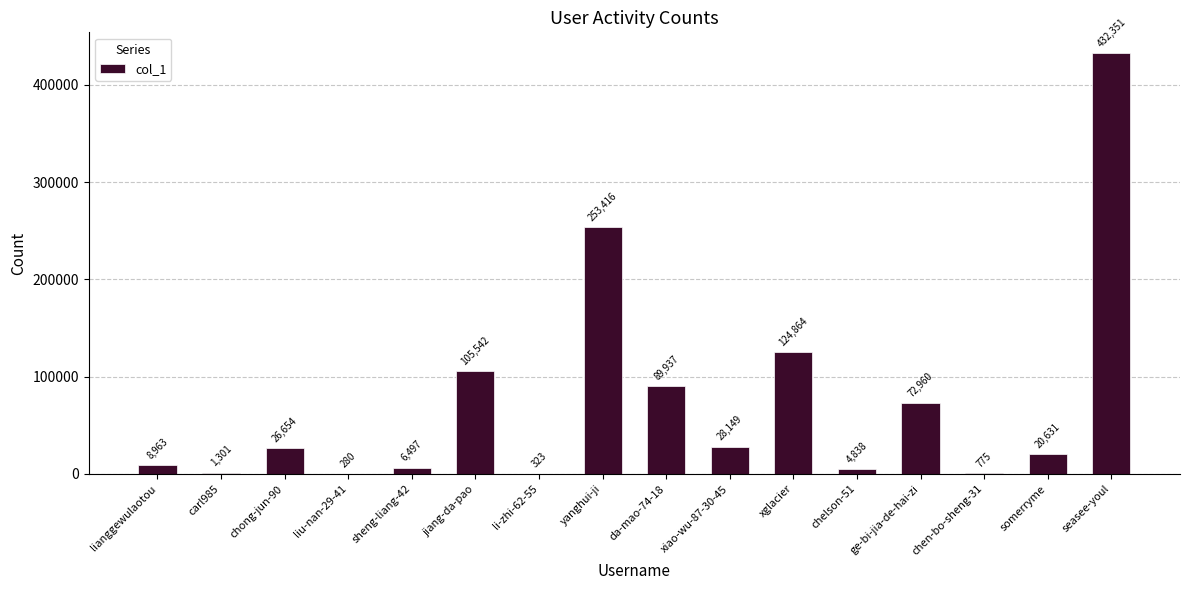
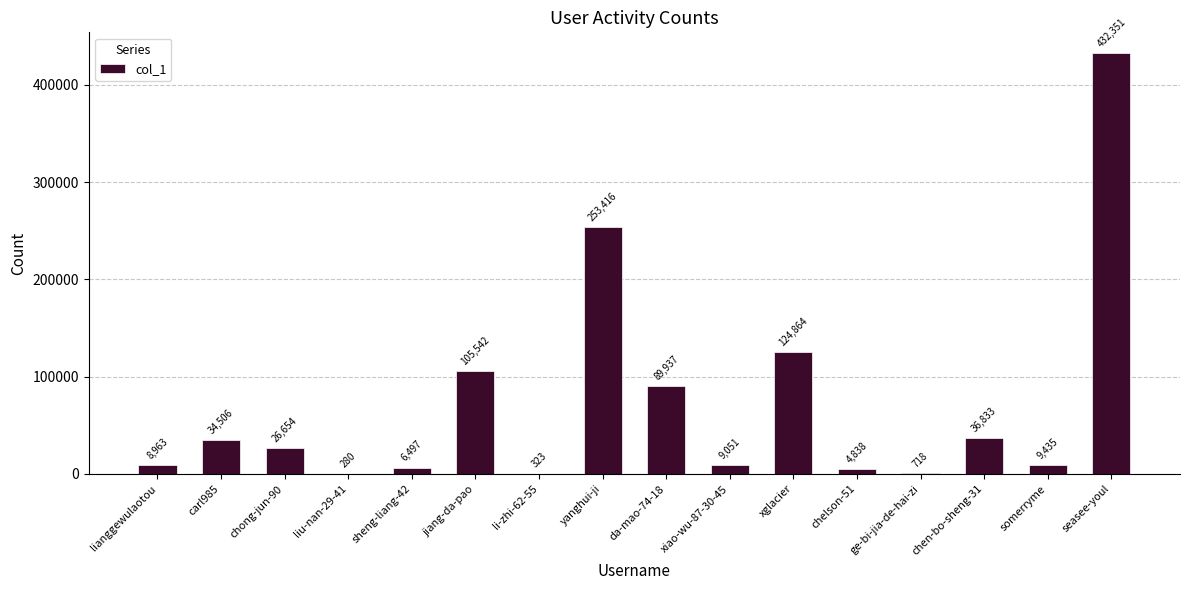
carl985: 1,301 -> 34,506
xiao-wu-87-30-45: 28,149 -> 9,051
ge-bi-jia-de-hai-zi: 72,960 -> 718
chen-bo-sheng-31: 775 -> 36,833
somerryme: 20,631 -> 9,435
